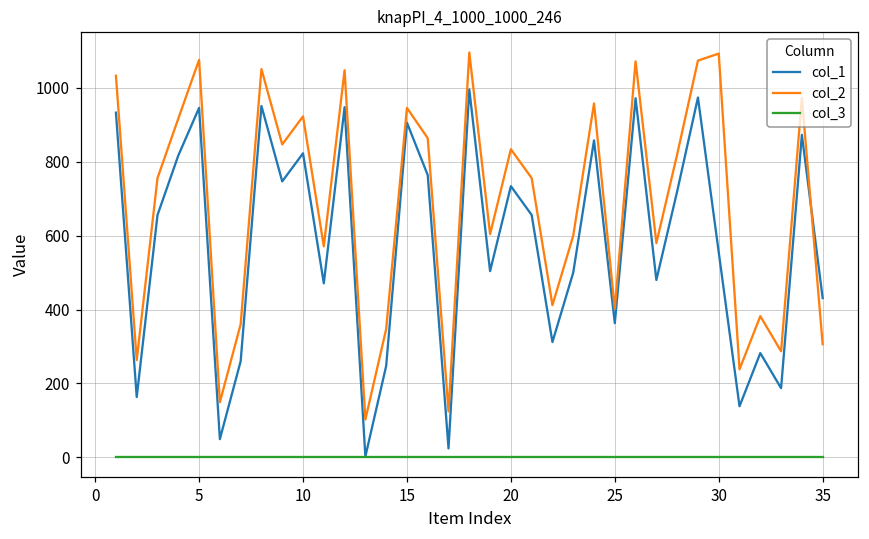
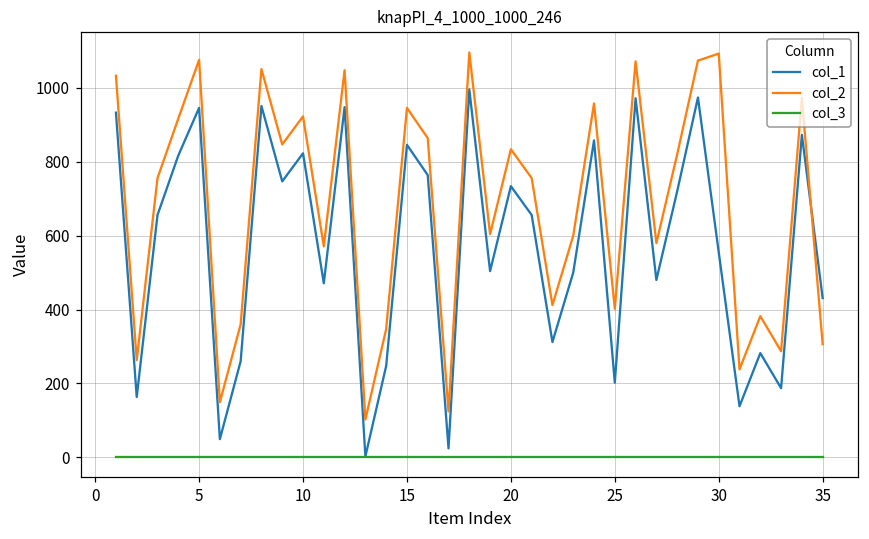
col_1, 15: 910 -> 850
col_1, 25: 360 -> 200
